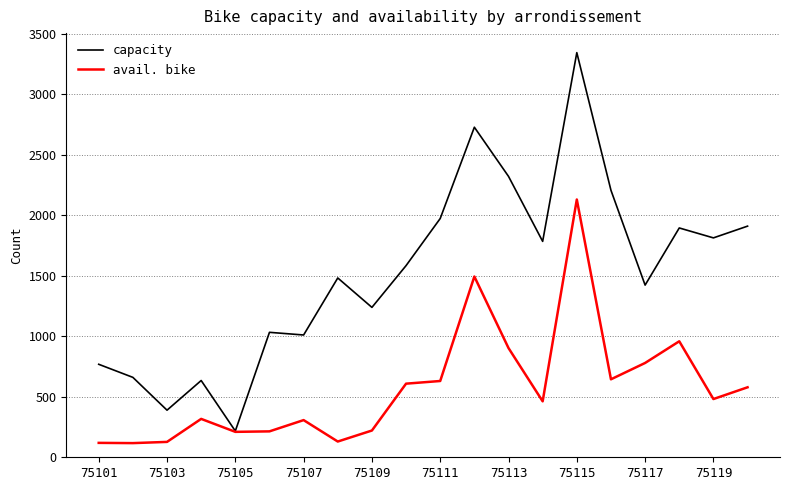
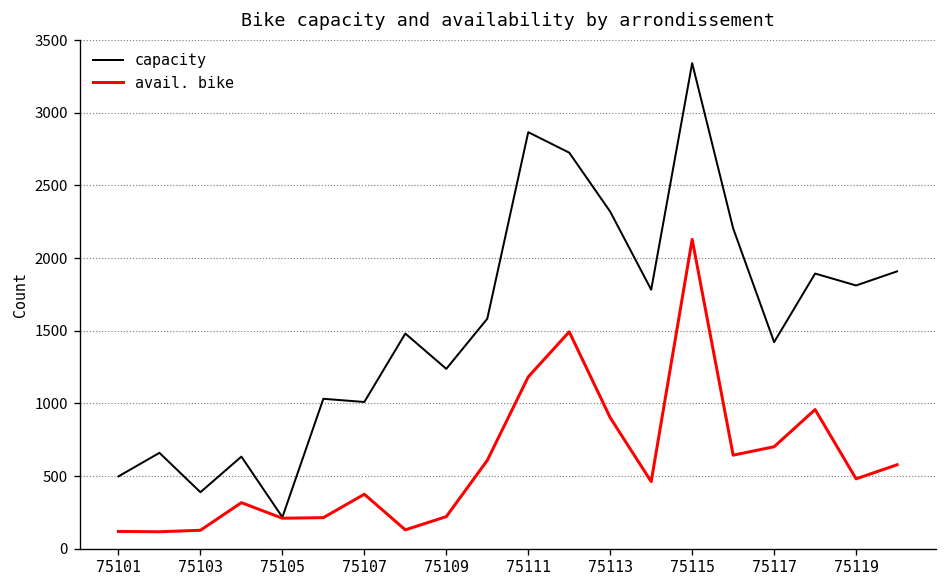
capacity, 75101: 770 -> 500
avail. bike, 75107: 310 -> 380
capacity, 75111: 1970 -> 2870
avail. bike, 75111: 630 -> 1180
avail. bike, 75117: 780 -> 700
